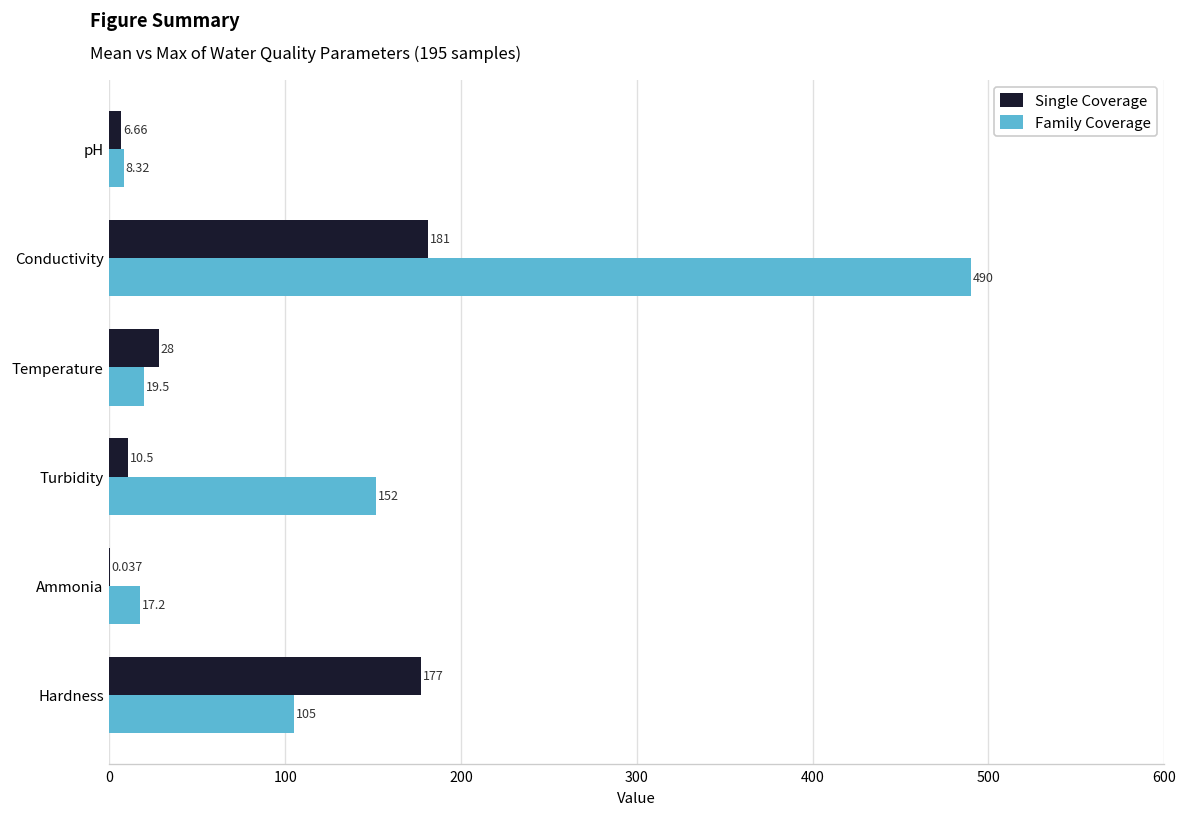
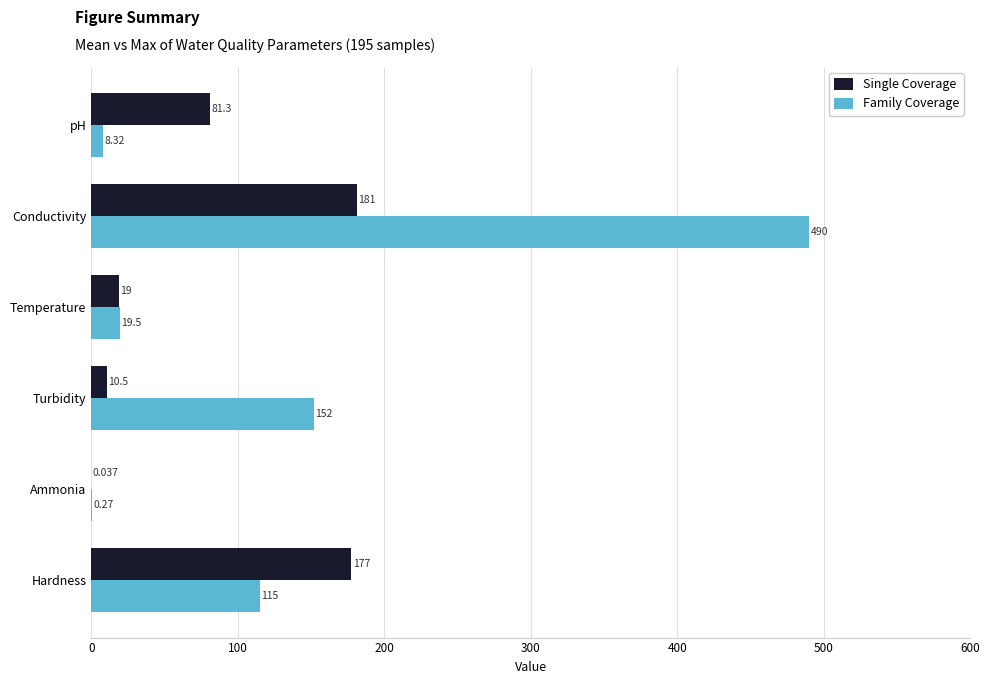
Single Coverage, pH: 6.66 -> 81.3
Single Coverage, Temperature: 28 -> 19
Family Coverage, Ammonia: 17.2 -> 0.27
Family Coverage, Hardness: 105 -> 115
